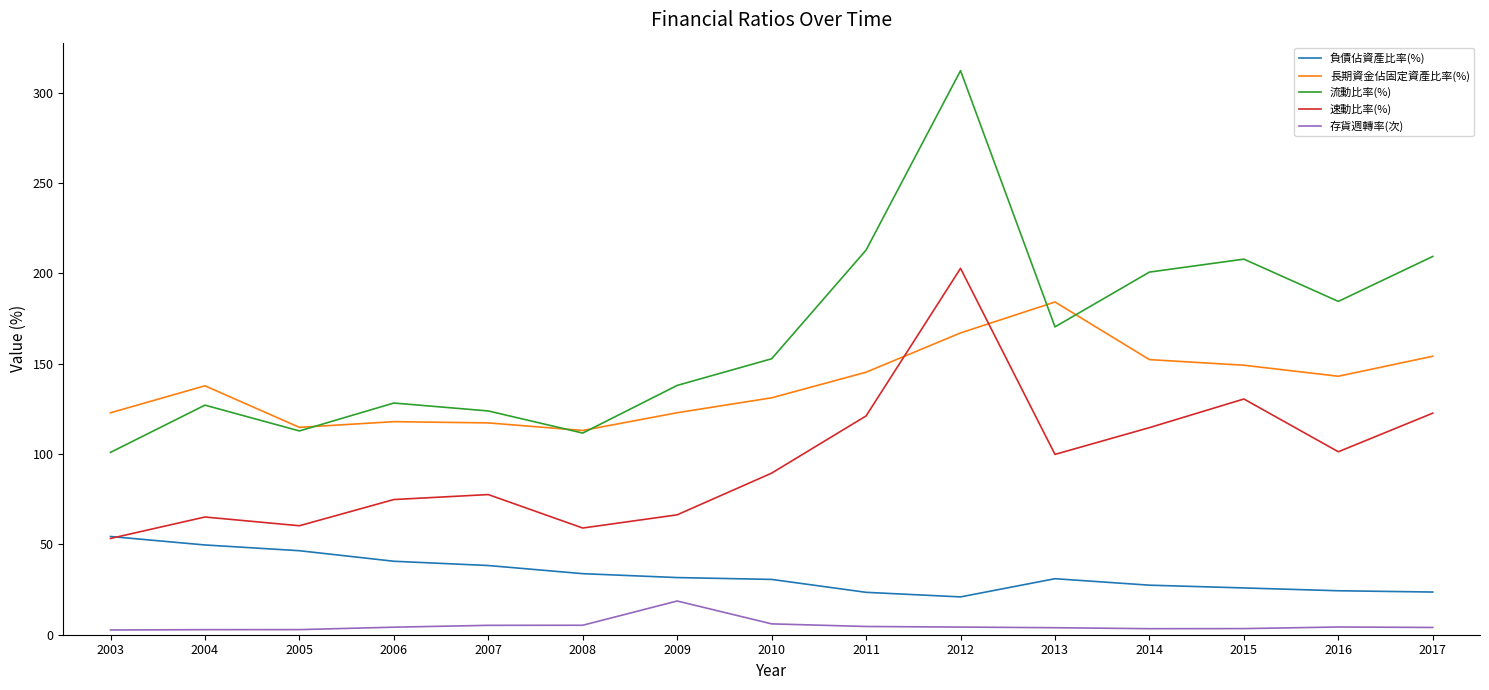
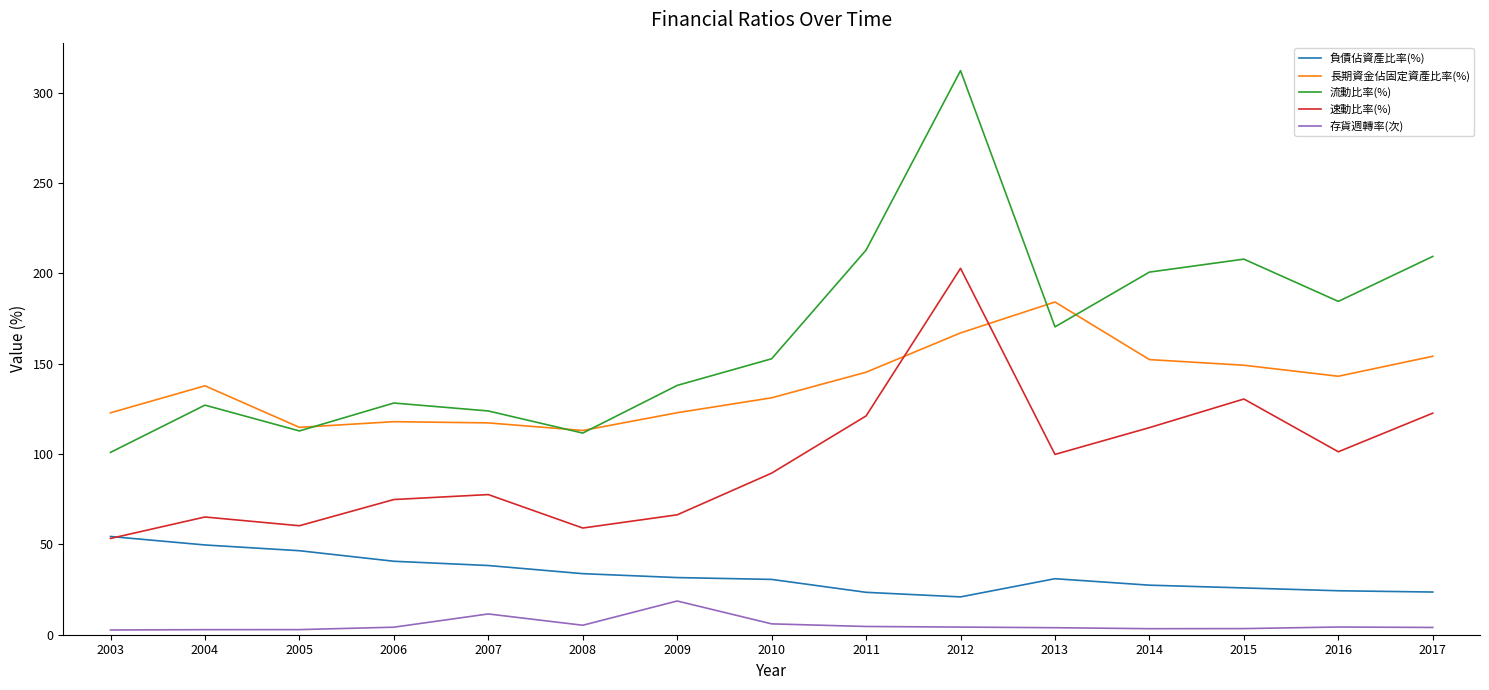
存貨週轉率(次), 2007: 5 -> 12
